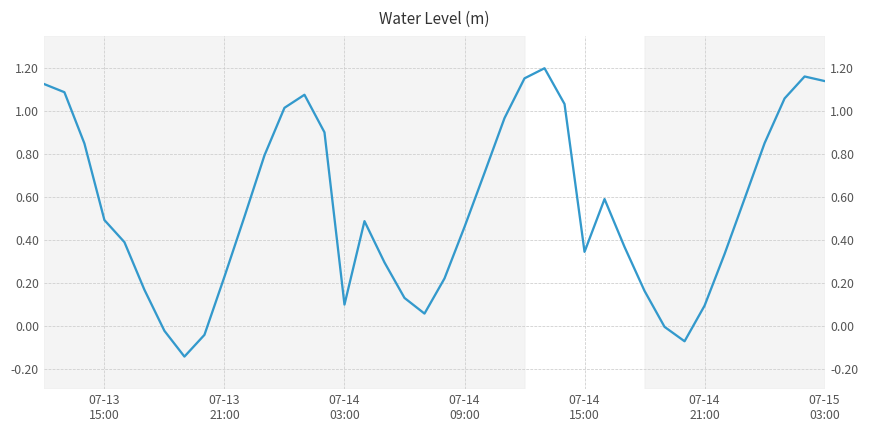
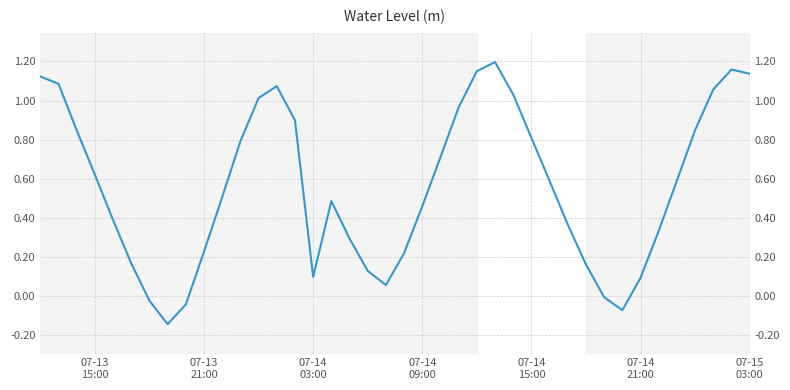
07-13 15:00: 0.49 -> 0.62
07-14 15:00: 0.34 -> 0.81
